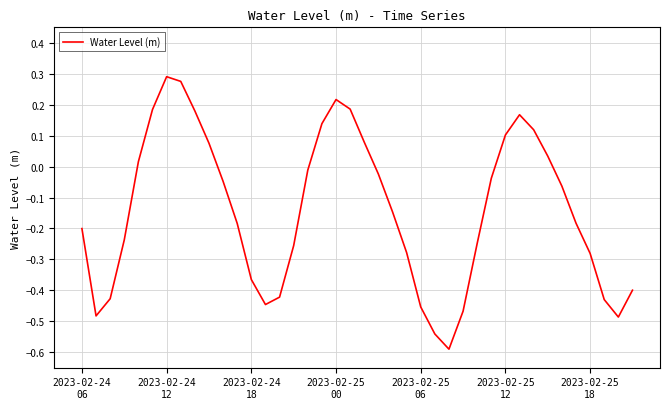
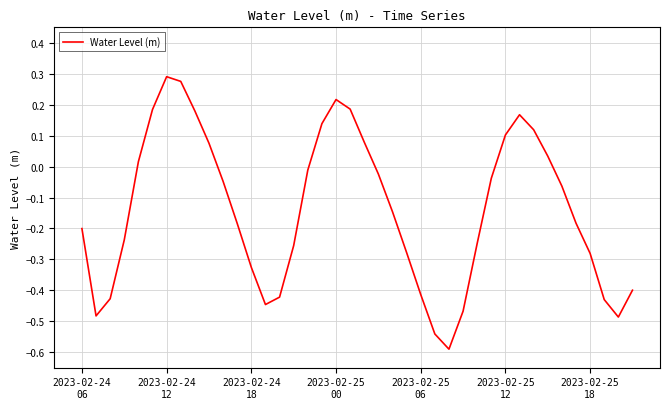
2023-02-24 18: -0.37 -> -0.33
2023-02-25 06: -0.45 -> -0.41
